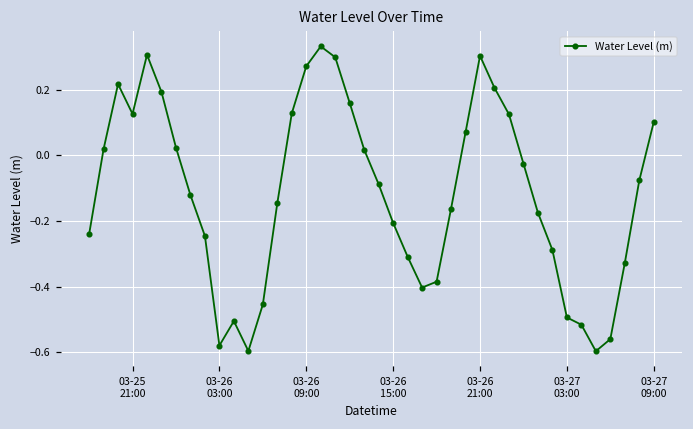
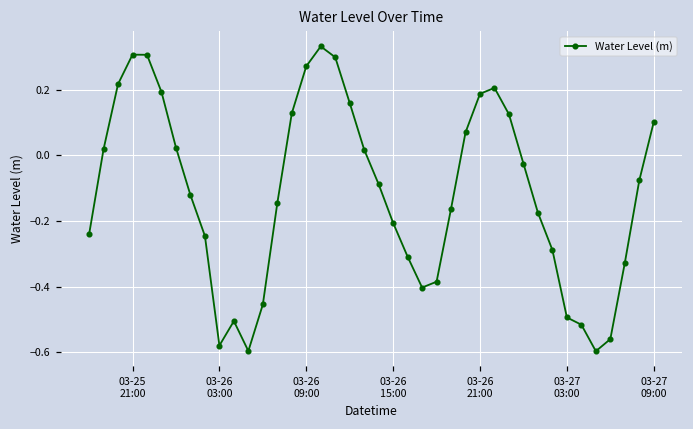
03-25 21:00: 0.13 -> 0.31
03-26 21:00: 0.30 -> 0.19
